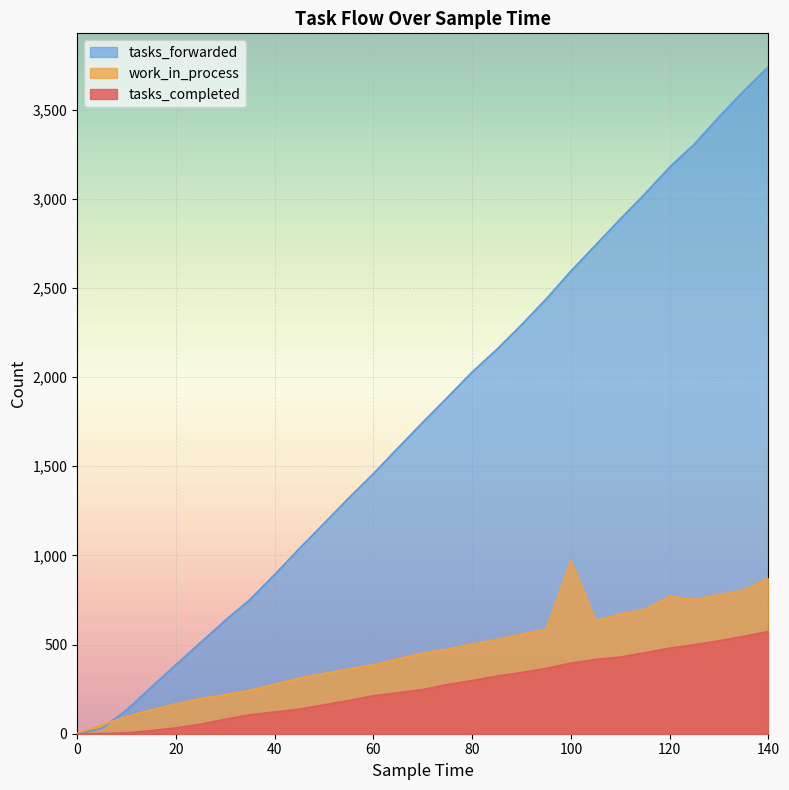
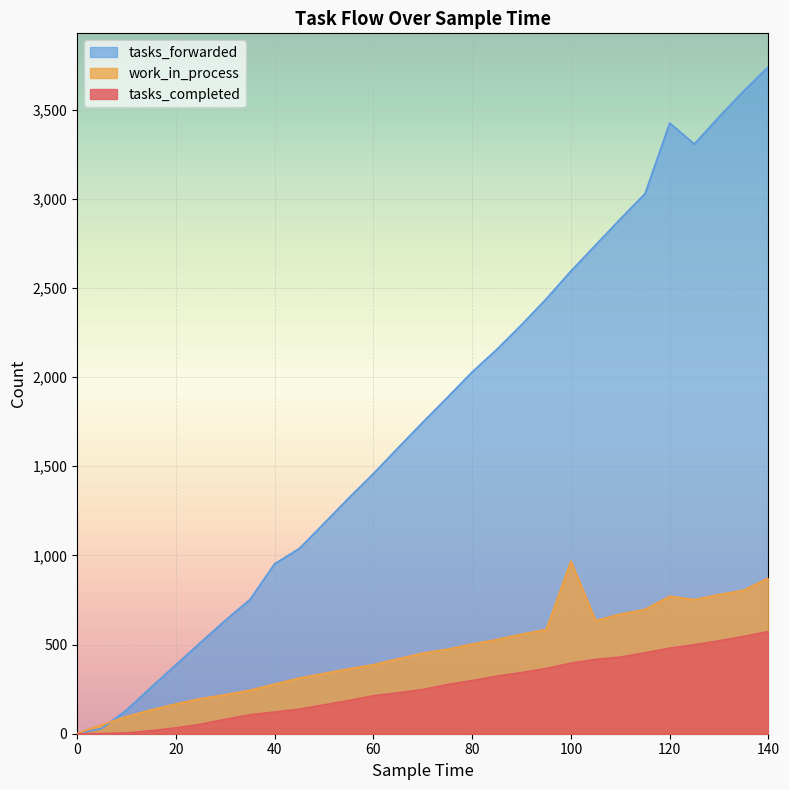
tasks_forwarded, 40: 890 -> 950
tasks_forwarded, 120: 3,180 -> 3,430
